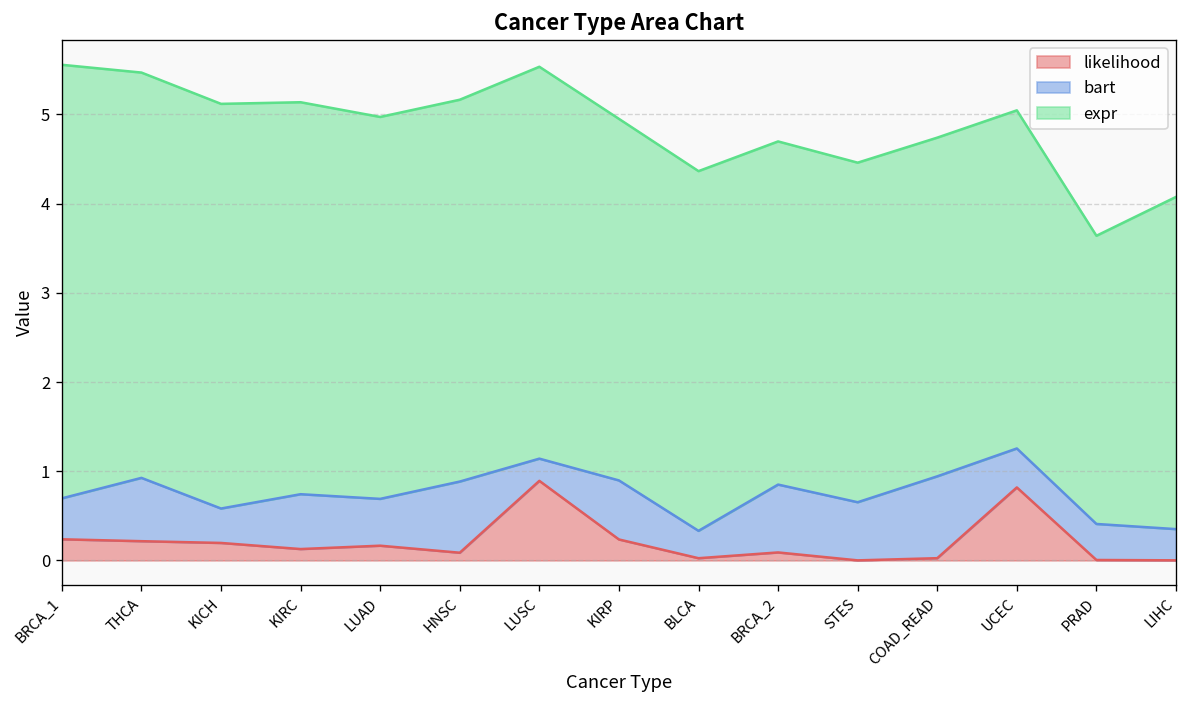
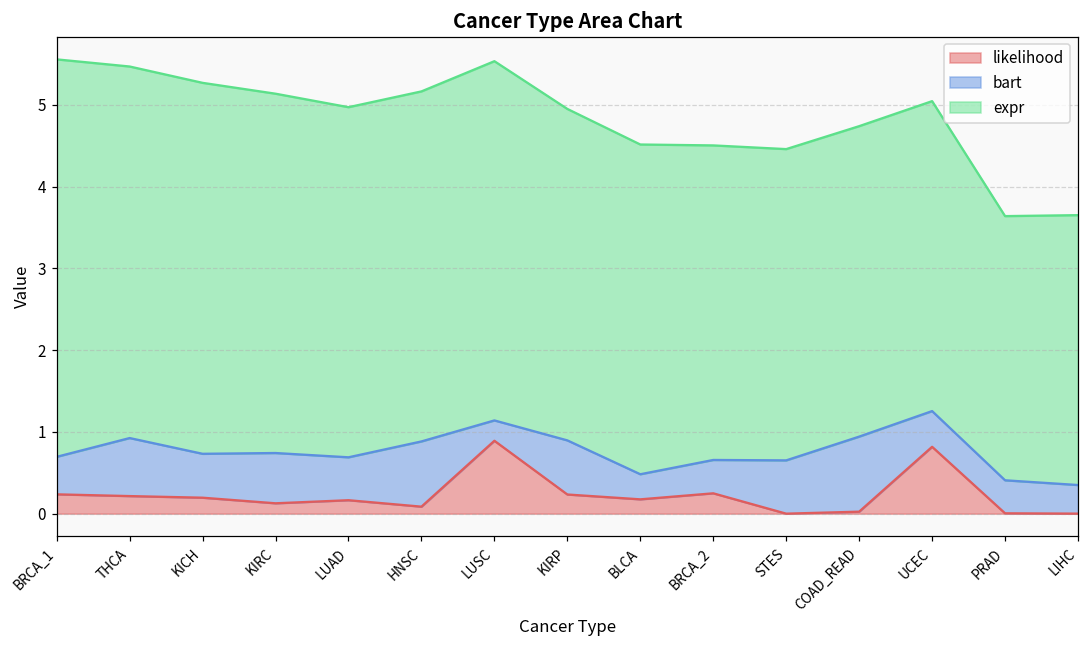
bart, KICH: 0.4 -> 0.5
likelihood, BLCA: 0.0 -> 0.2
likelihood, BRCA_2: 0.1 -> 0.2
bart, BRCA_2: 0.8 -> 0.4
expr, LIHC: 3.7 -> 3.3
